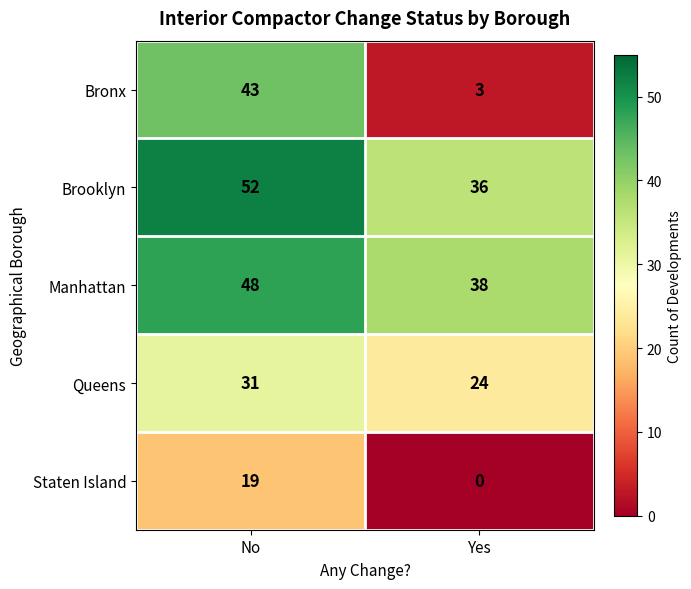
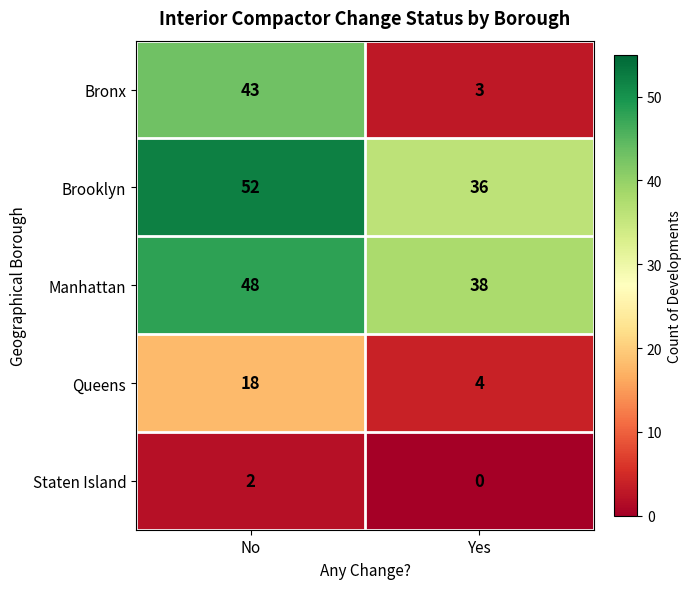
Queens, No: 31 -> 18
Queens, Yes: 24 -> 4
Staten Island, No: 19 -> 2
